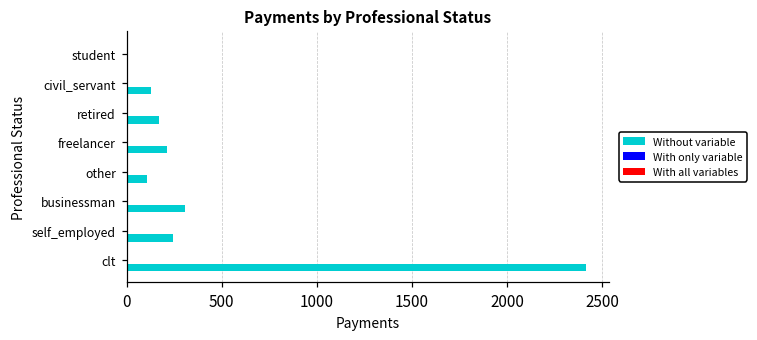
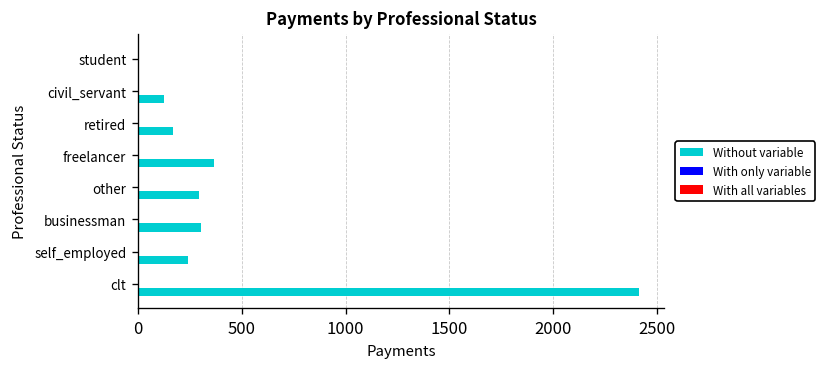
Without variable, freelancer: 220 -> 370
Without variable, other: 110 -> 290
